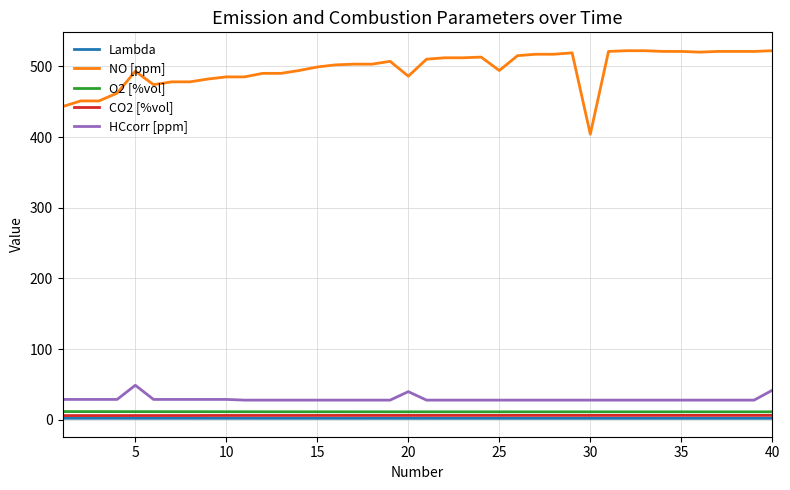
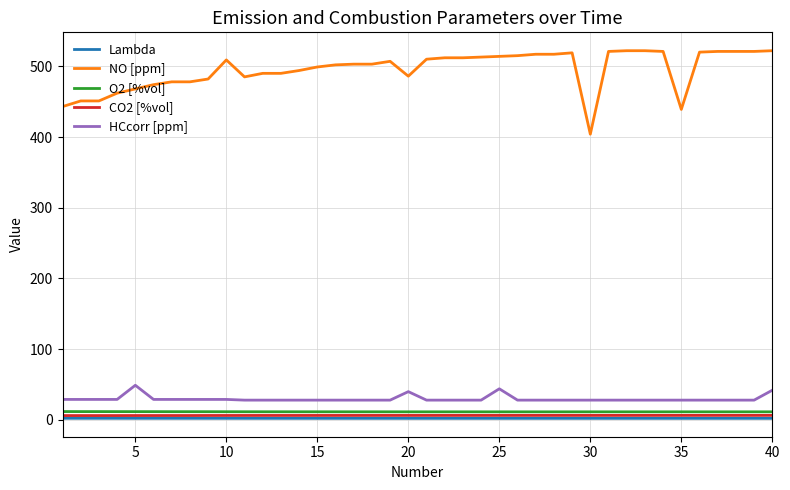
NO [ppm], 5: 490 -> 470
NO [ppm], 10: 490 -> 510
NO [ppm], 25: 490 -> 510
HCcorr [ppm], 25: 30 -> 40
NO [ppm], 35: 520 -> 440
